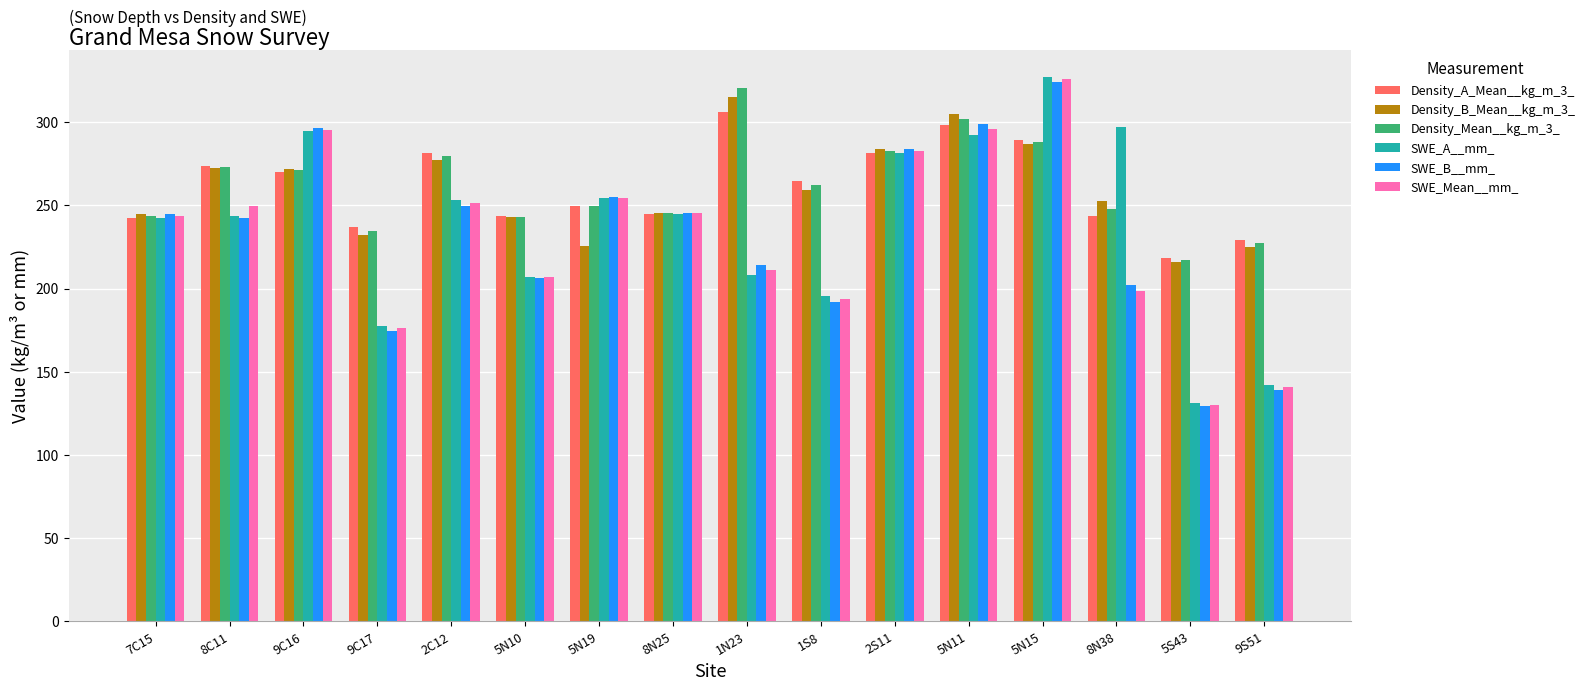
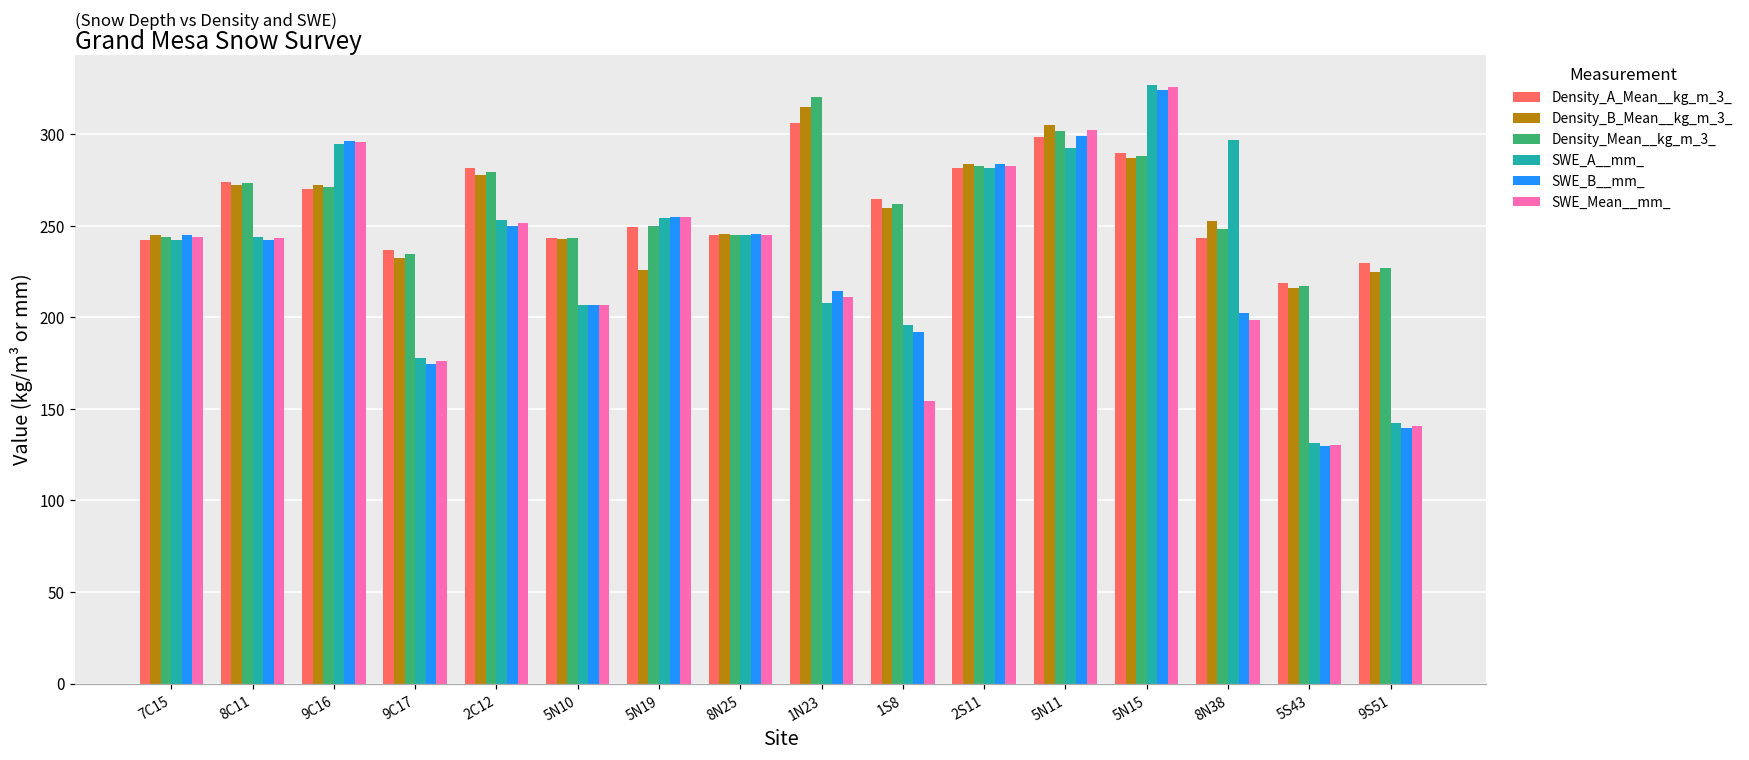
SWE_Mean__mm_, 8C11: 249 -> 243
SWE_Mean__mm_, 1S8: 194 -> 154
SWE_Mean__mm_, 5N11: 296 -> 302
